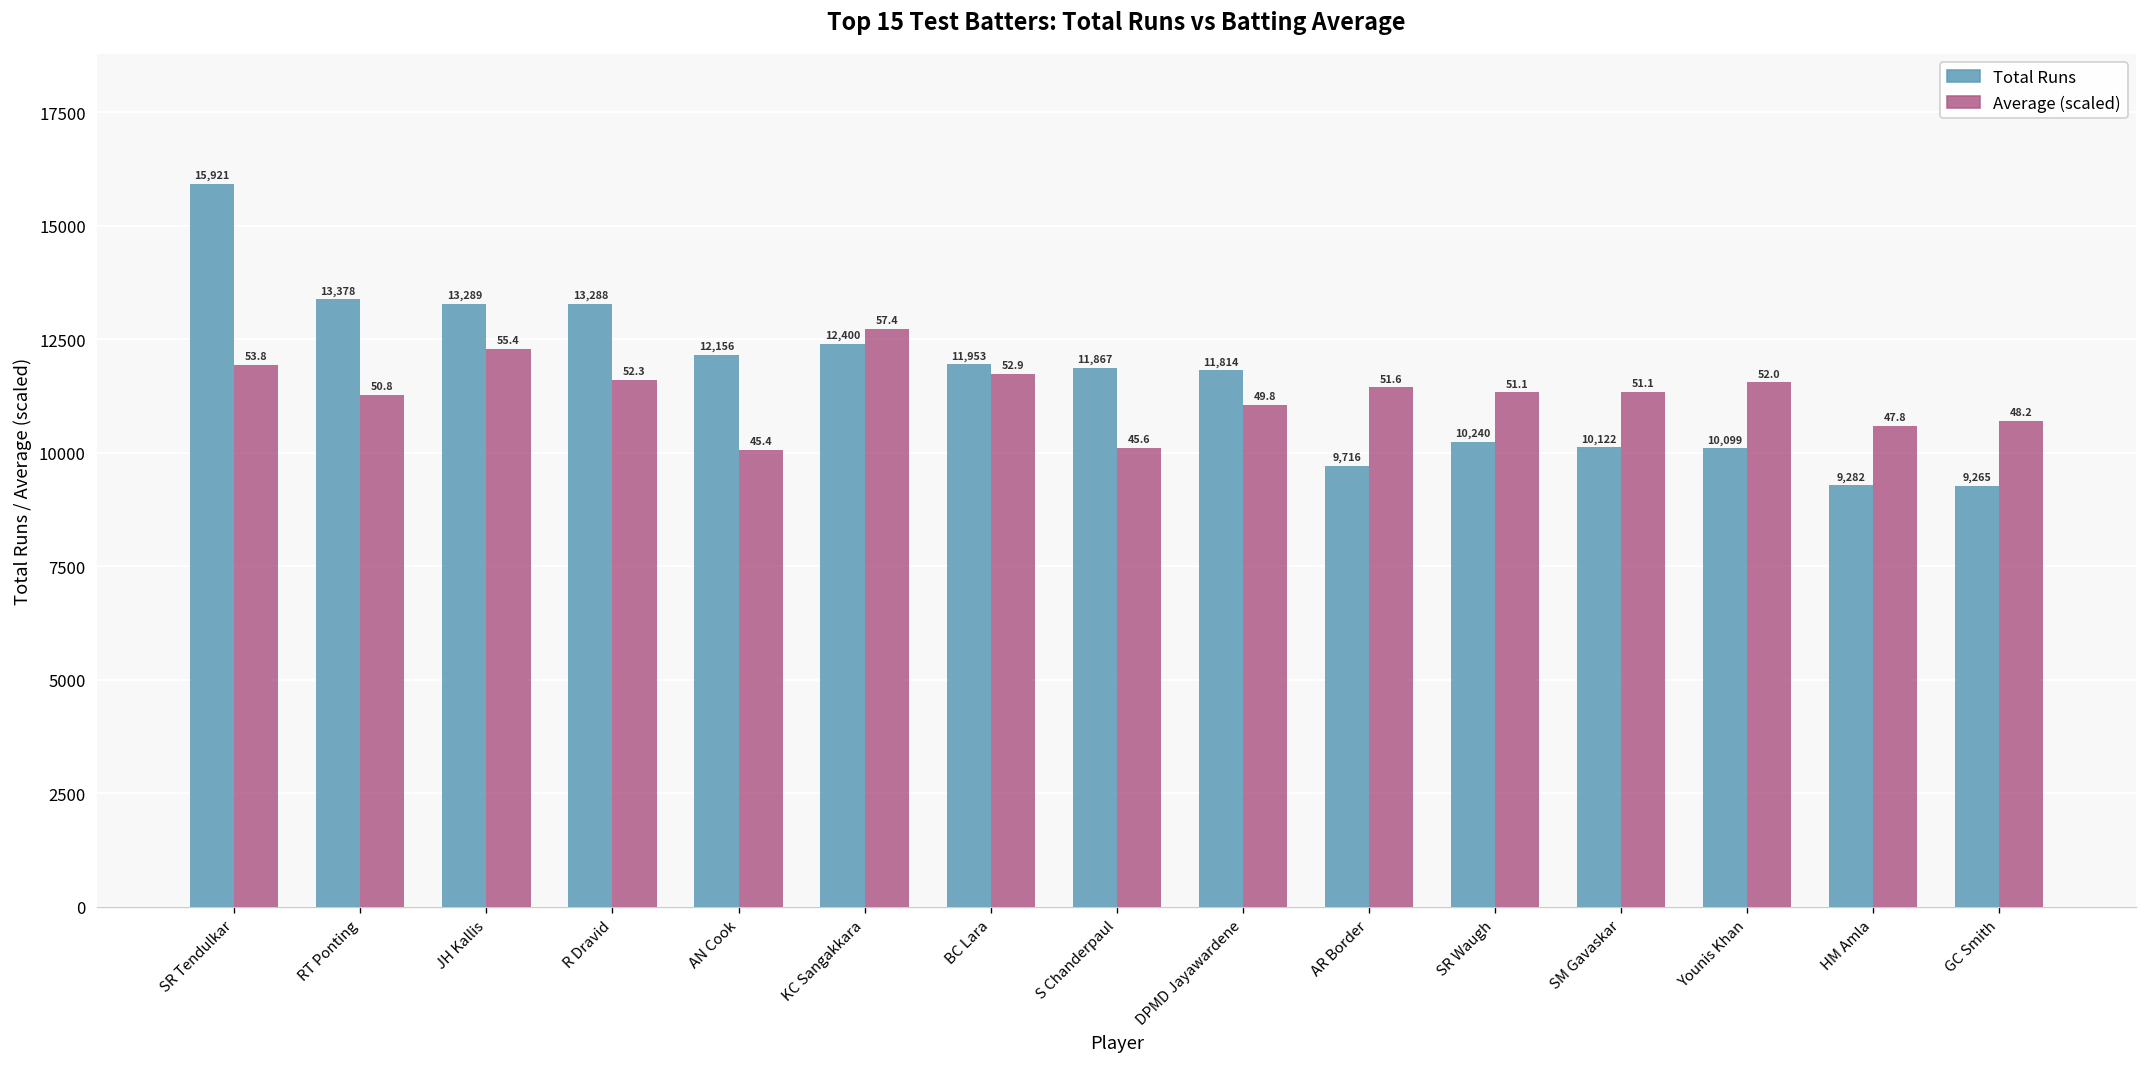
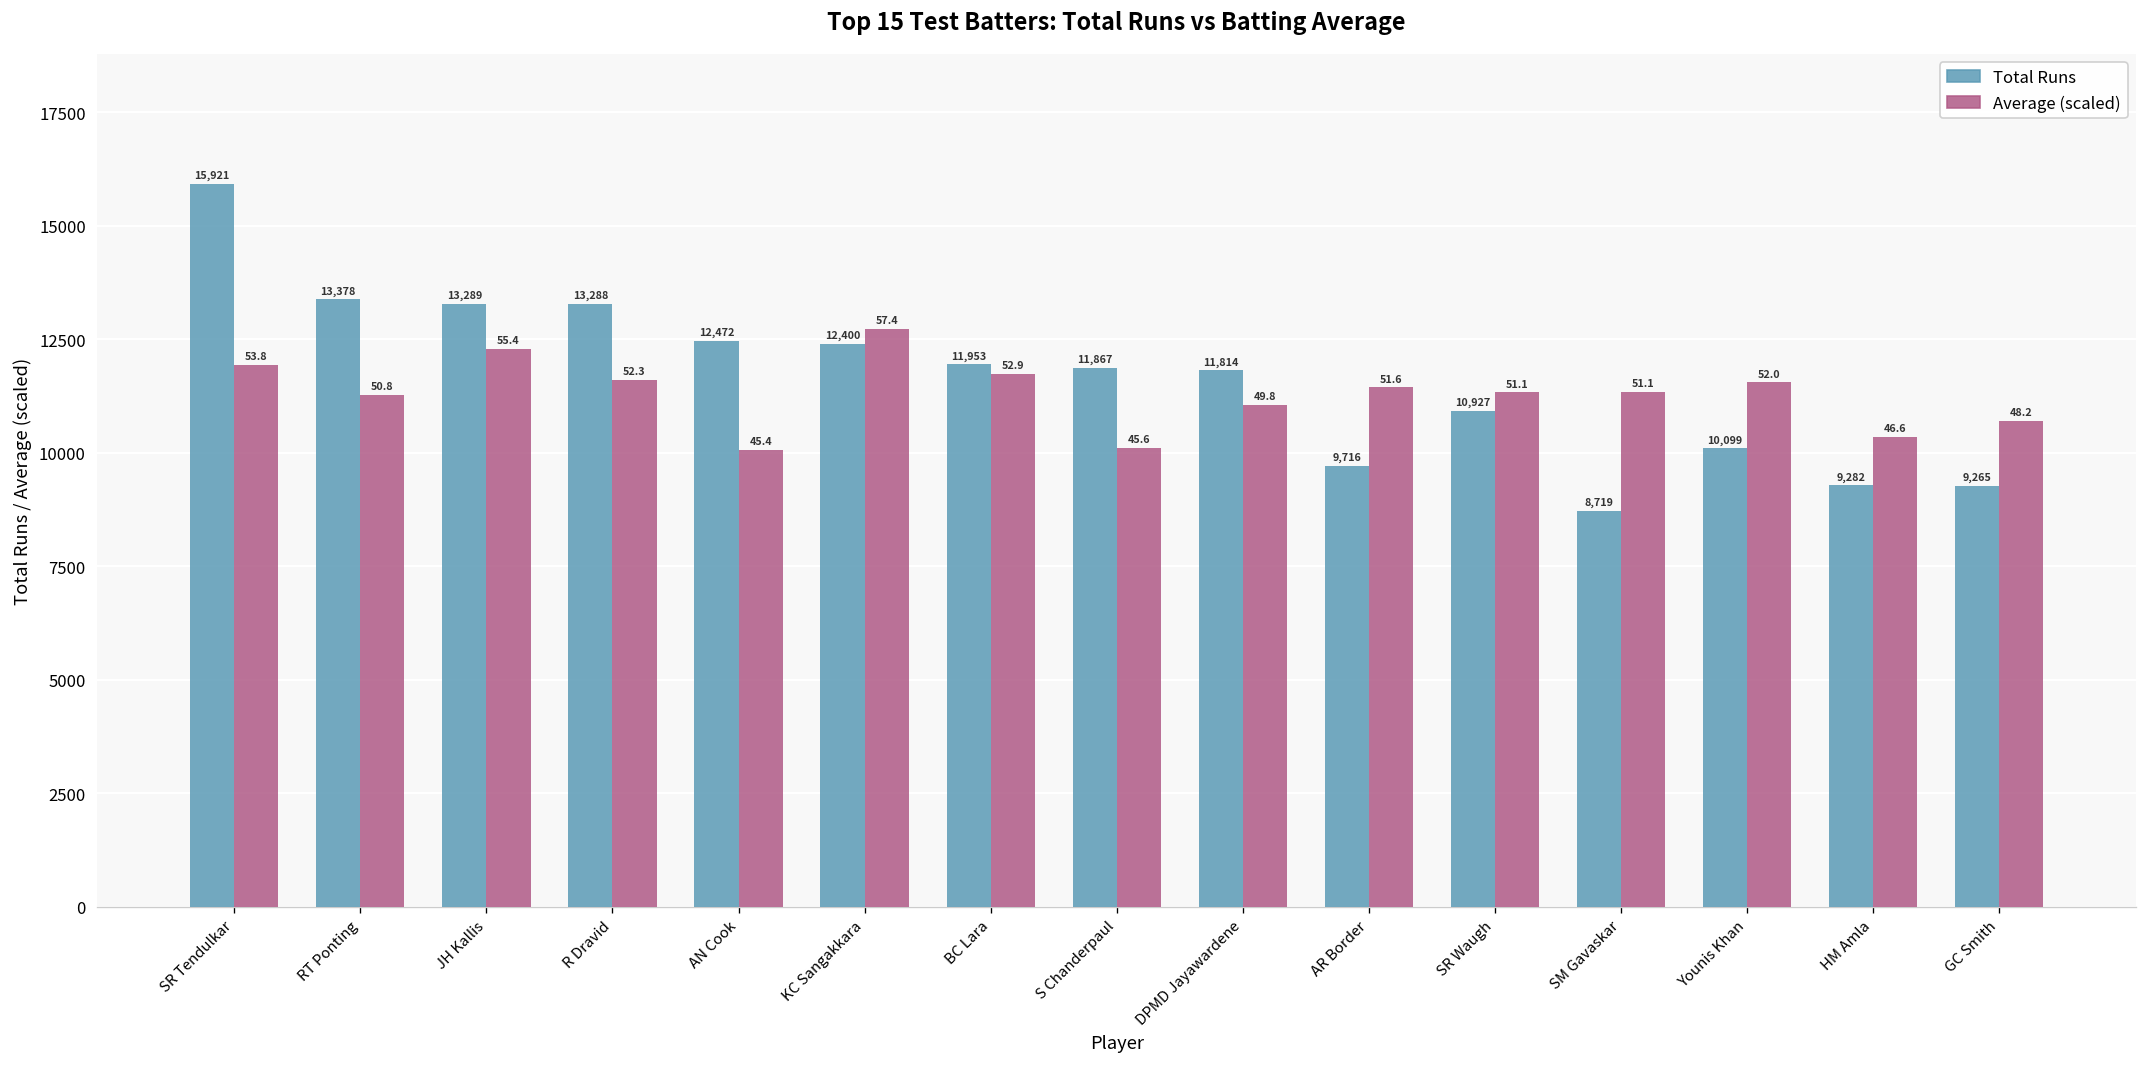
Total Runs, AN Cook: 12,156 -> 12,472
Total Runs, SR Waugh: 10,240 -> 10,927
Total Runs, SM Gavaskar: 10,122 -> 8,719
Average (scaled), HM Amla: 47.8 -> 46.6
